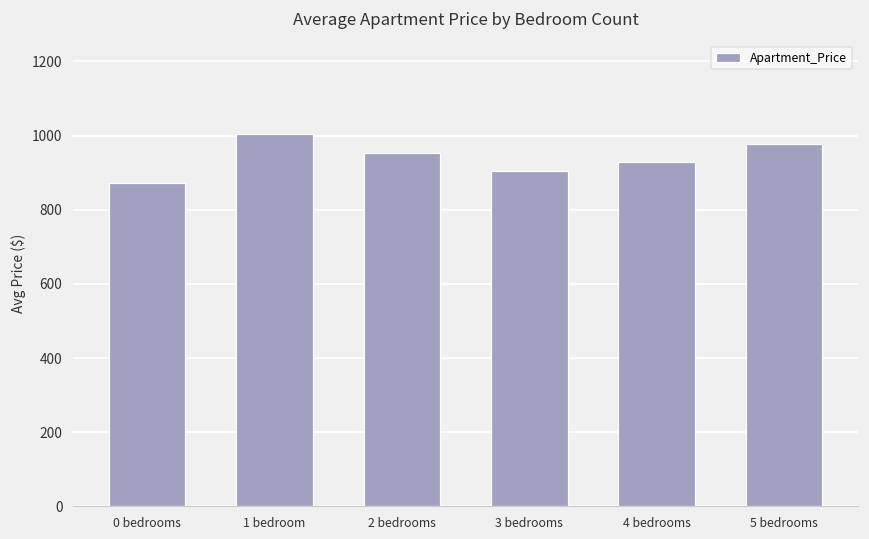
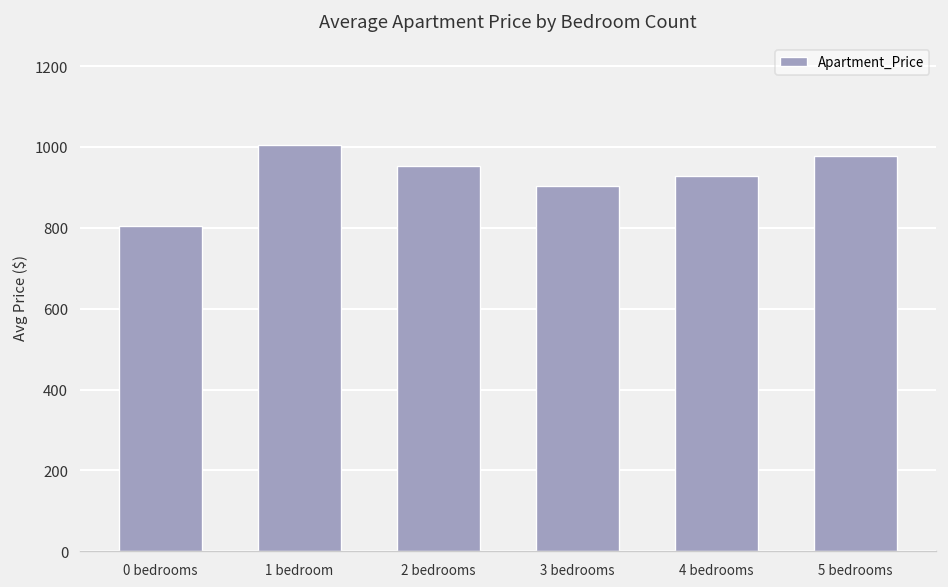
0 bedrooms: 870 -> 800
